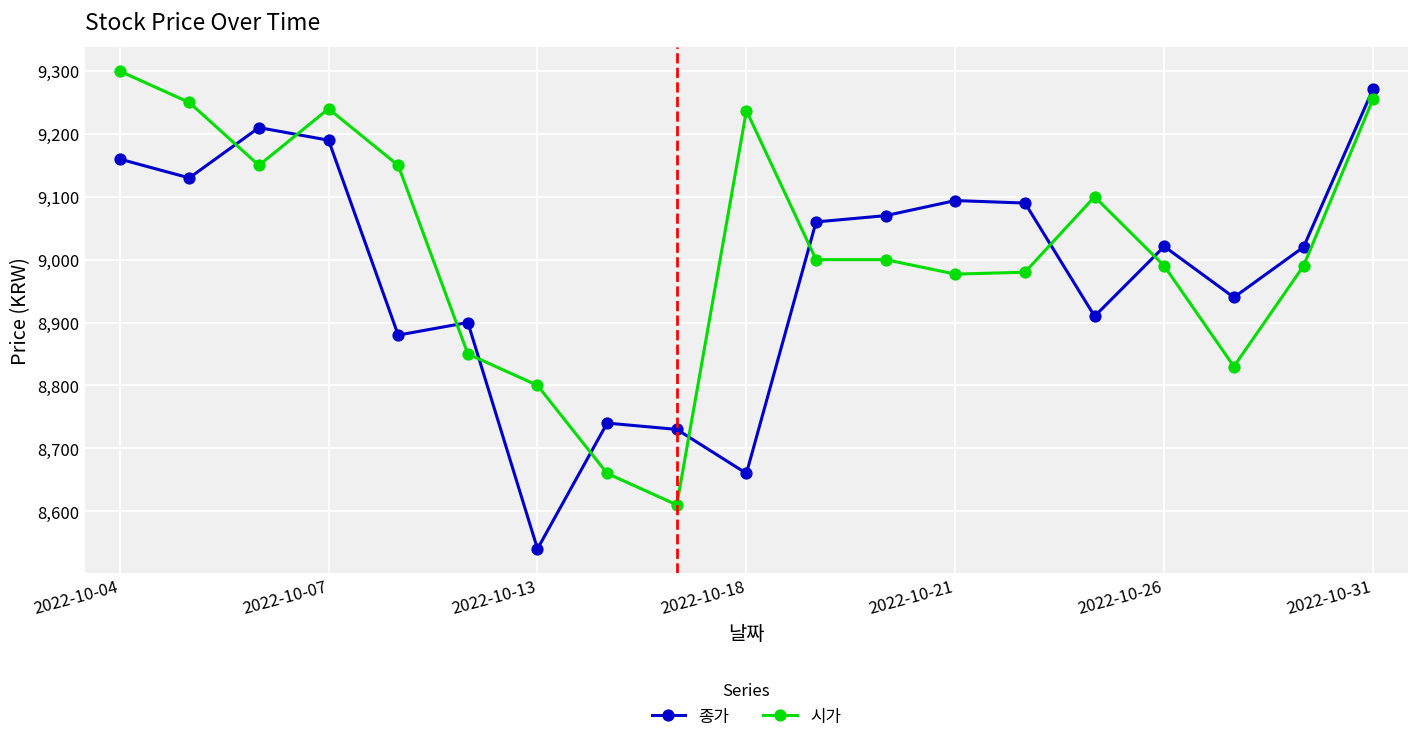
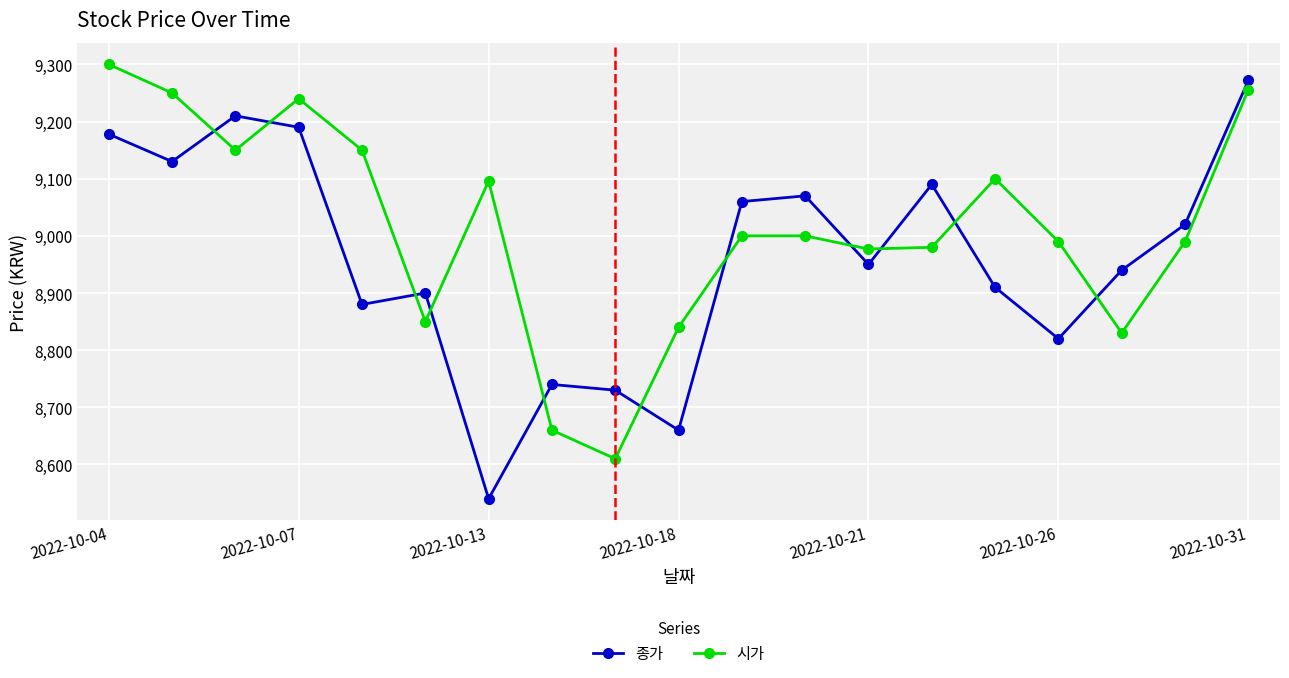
종가, 2022-10-04: 9,160 -> 9,180
시가, 2022-10-13: 8,800 -> 9,100
시가, 2022-10-18: 9,240 -> 8,840
종가, 2022-10-21: 9,090 -> 8,950
종가, 2022-10-26: 9,020 -> 8,820
